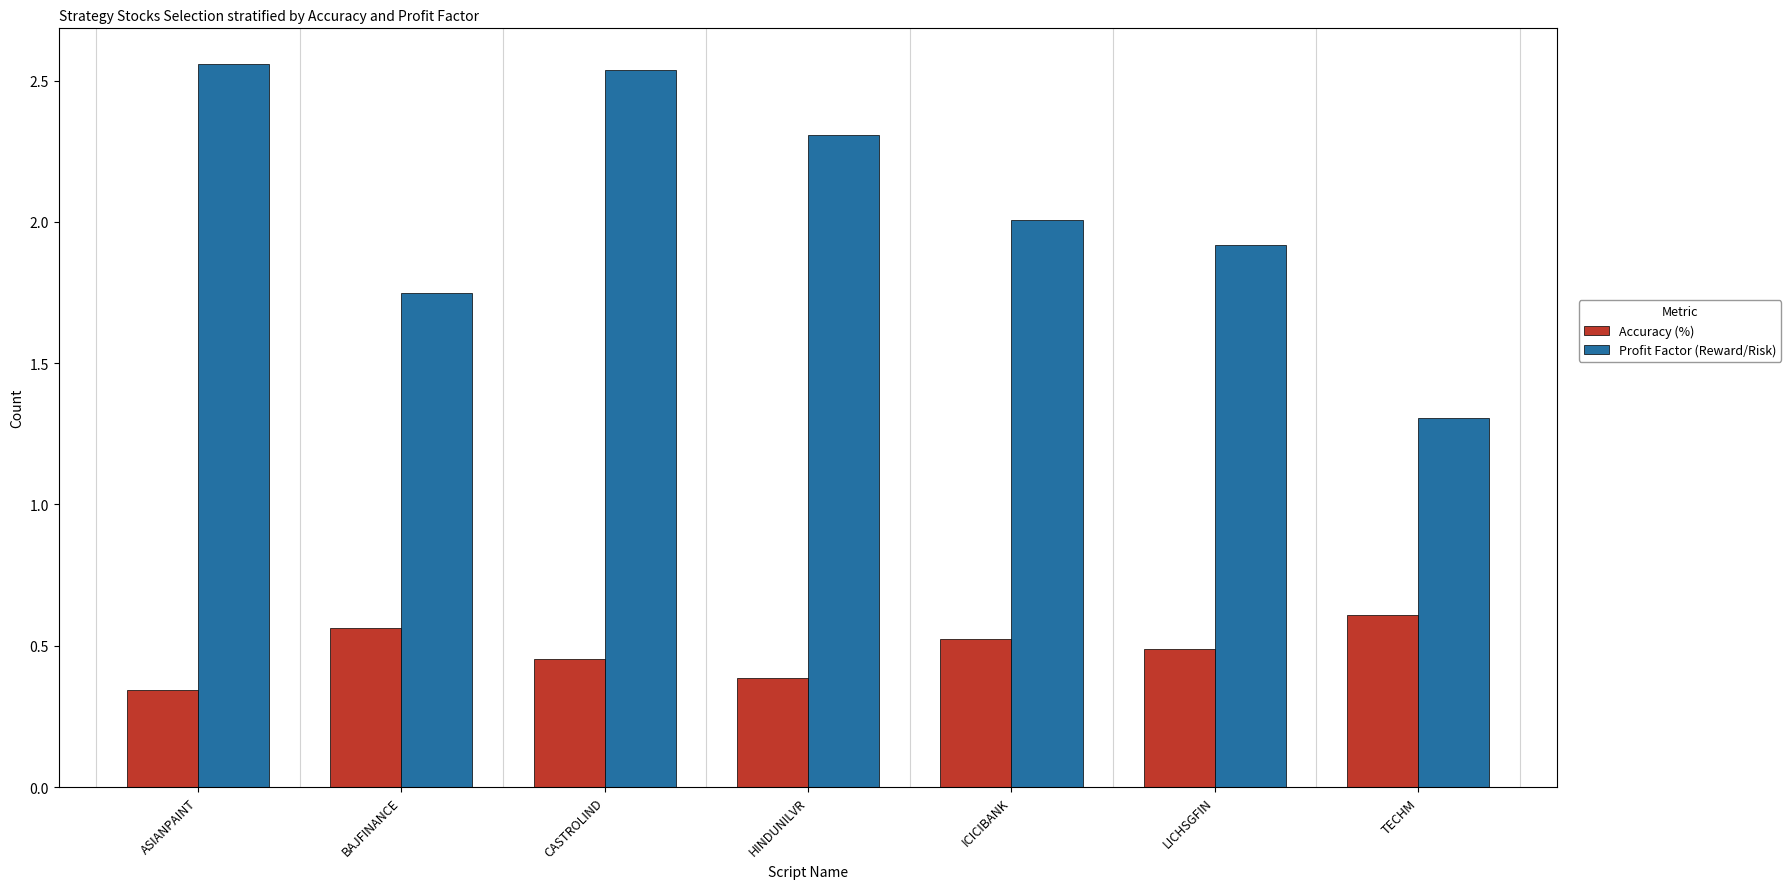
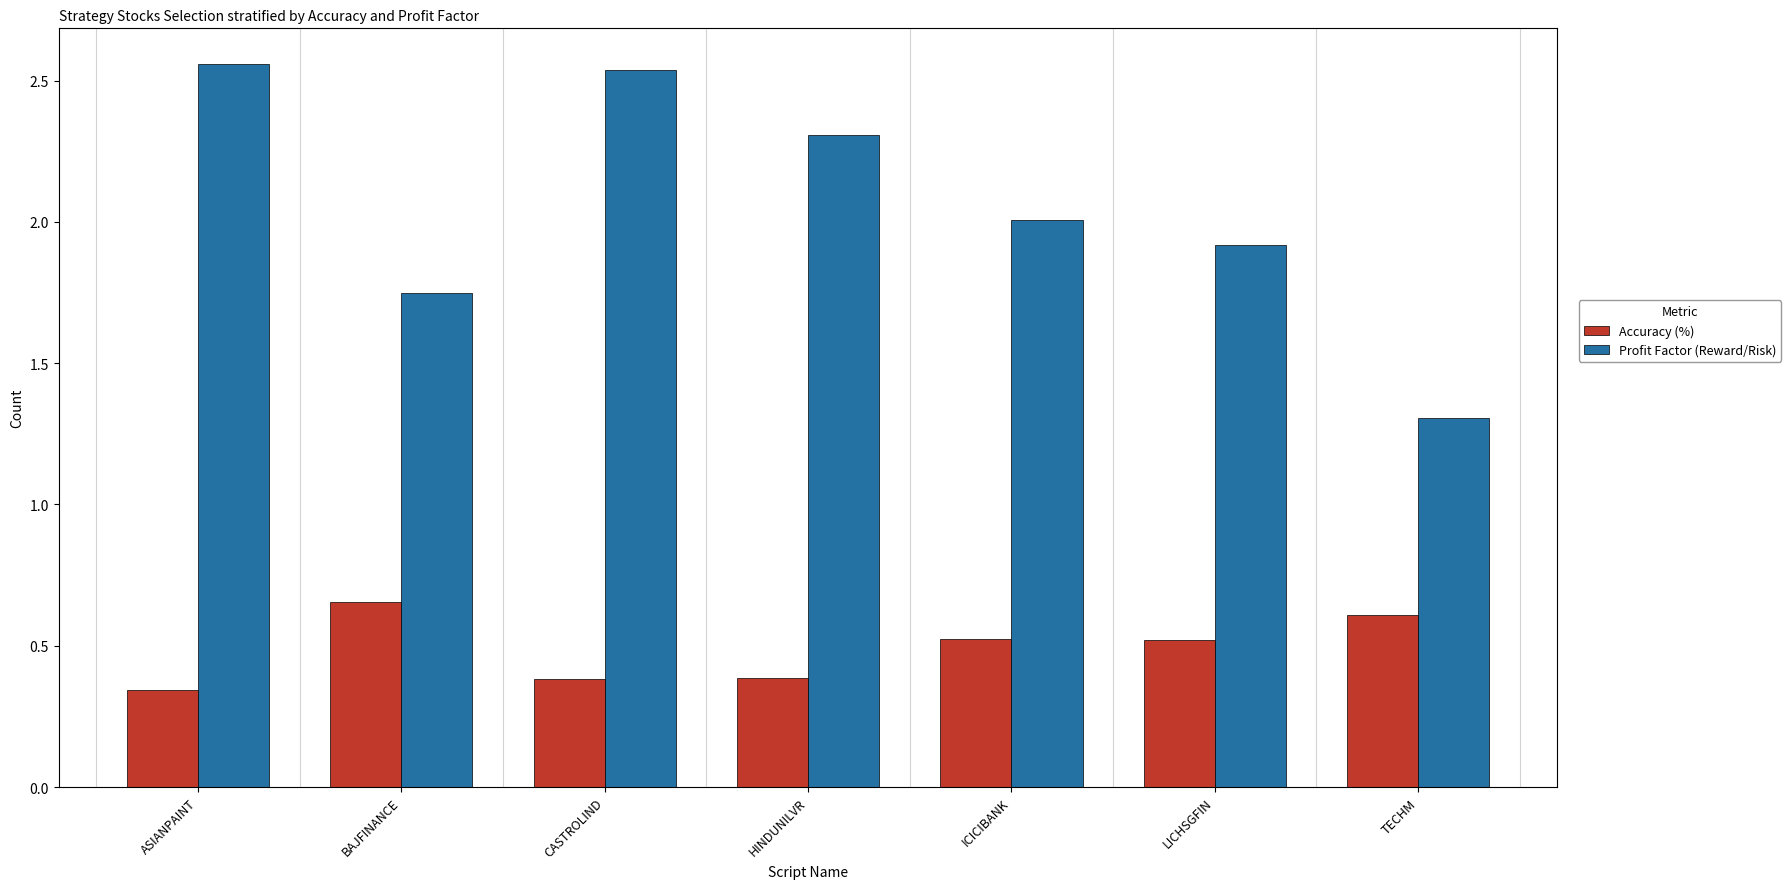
Accuracy (%), BAJFINANCE: 0.56 -> 0.65
Accuracy (%), CASTROLIND: 0.45 -> 0.38
Accuracy (%), LICHSGFIN: 0.49 -> 0.52
